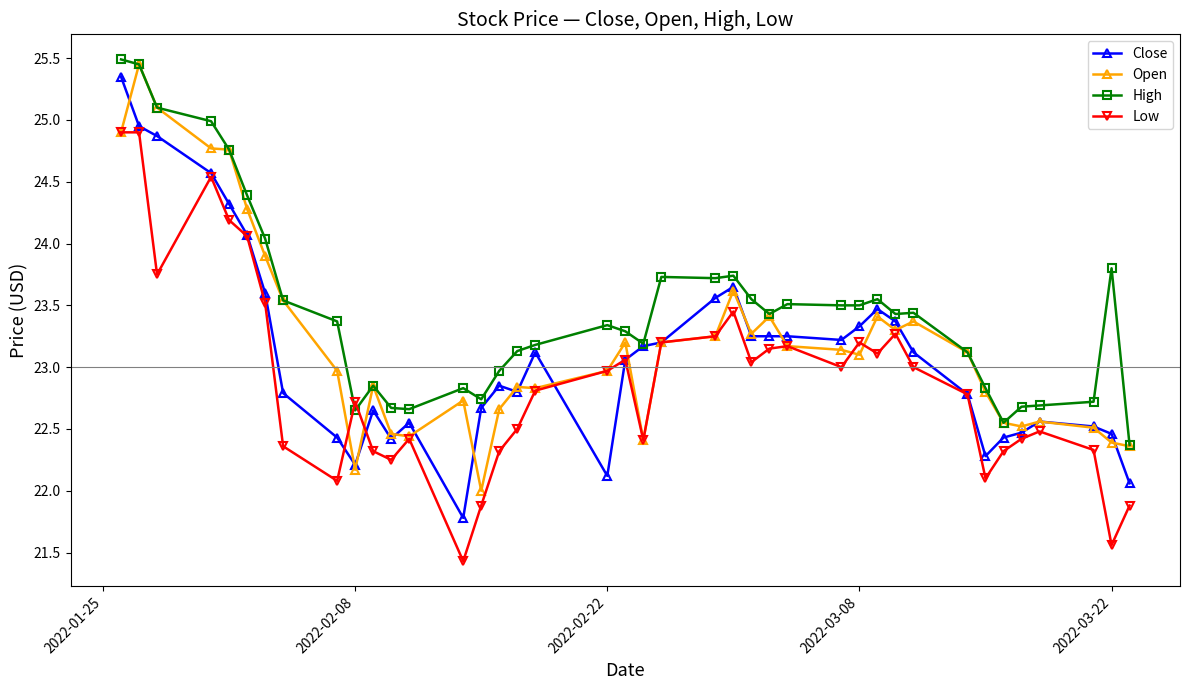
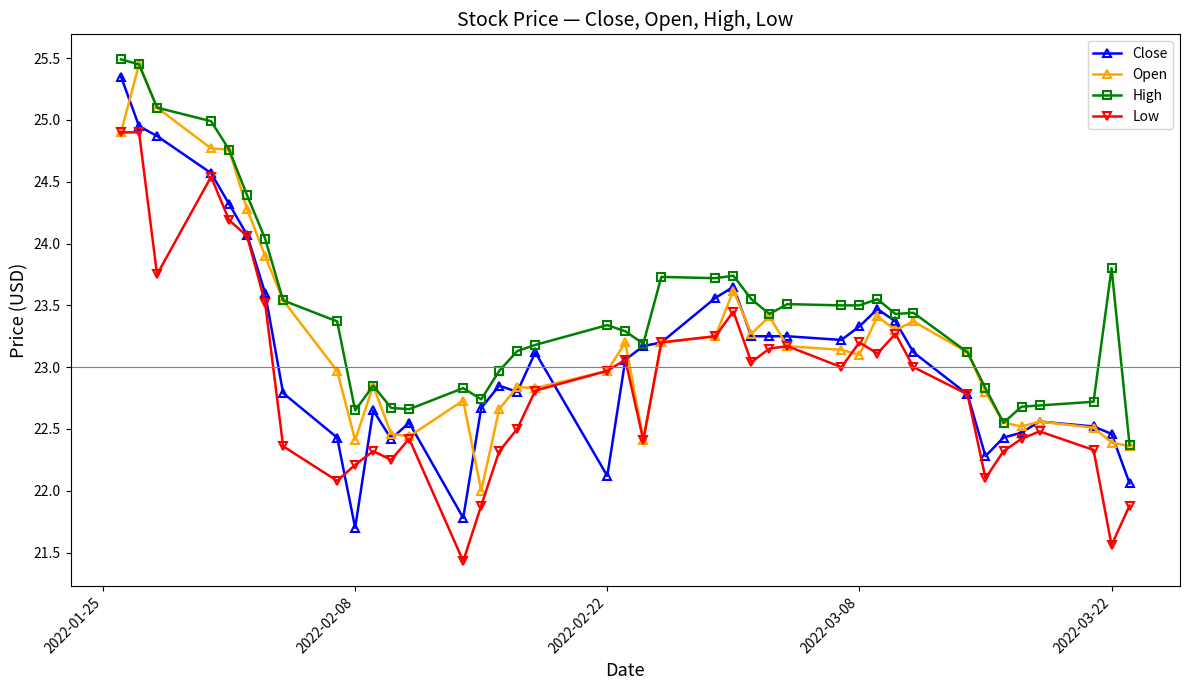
Close, 2022-02-08: 22.21 -> 21.70
Open, 2022-02-08: 22.17 -> 22.41
Low, 2022-02-08: 22.72 -> 22.21
